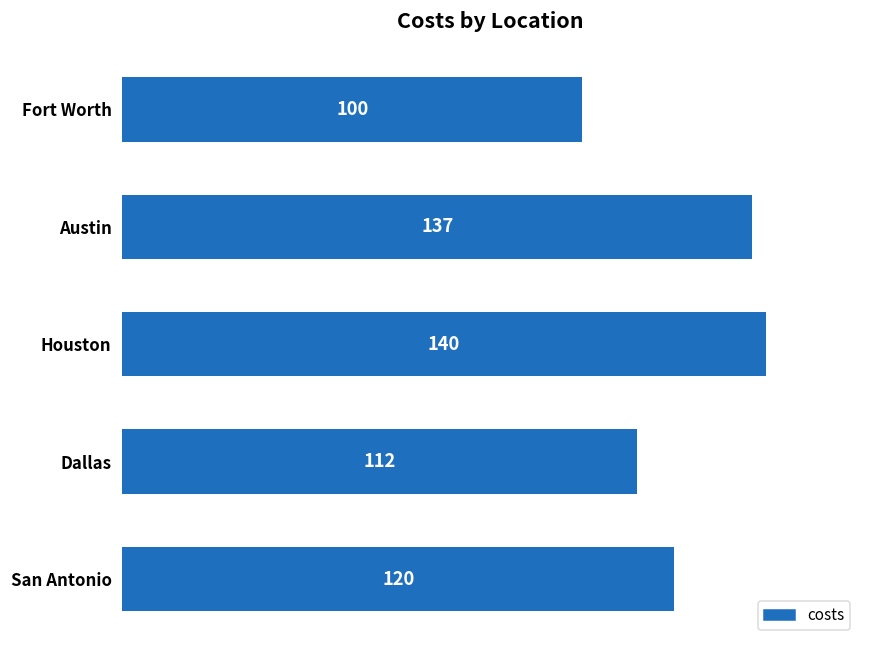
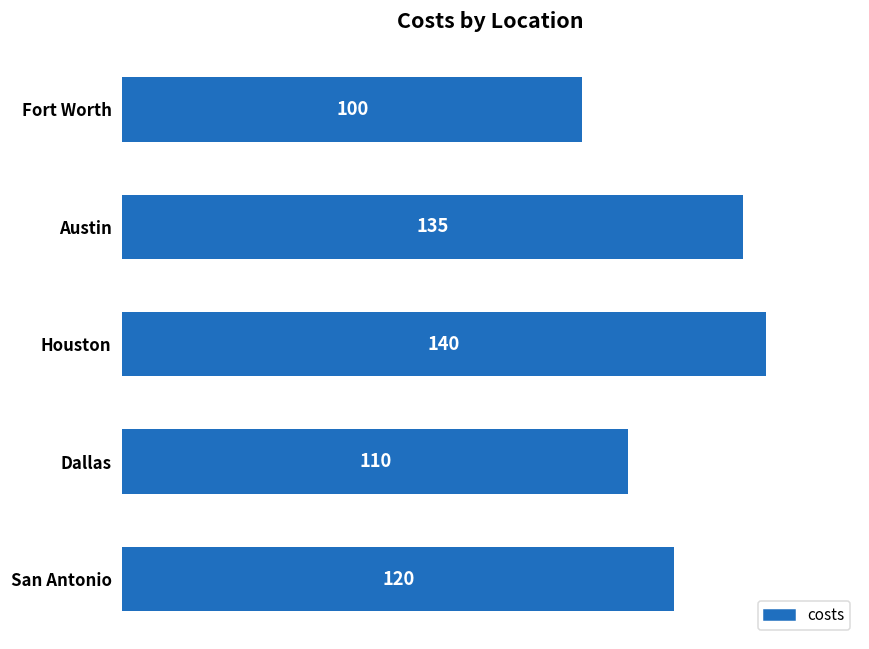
Austin: 137 -> 135
Dallas: 112 -> 110
